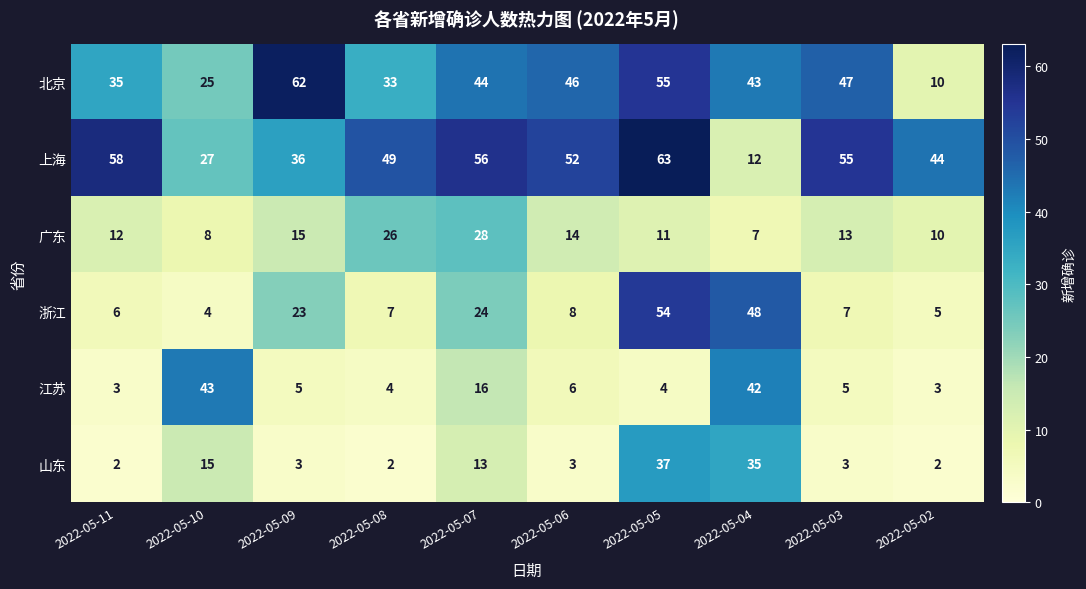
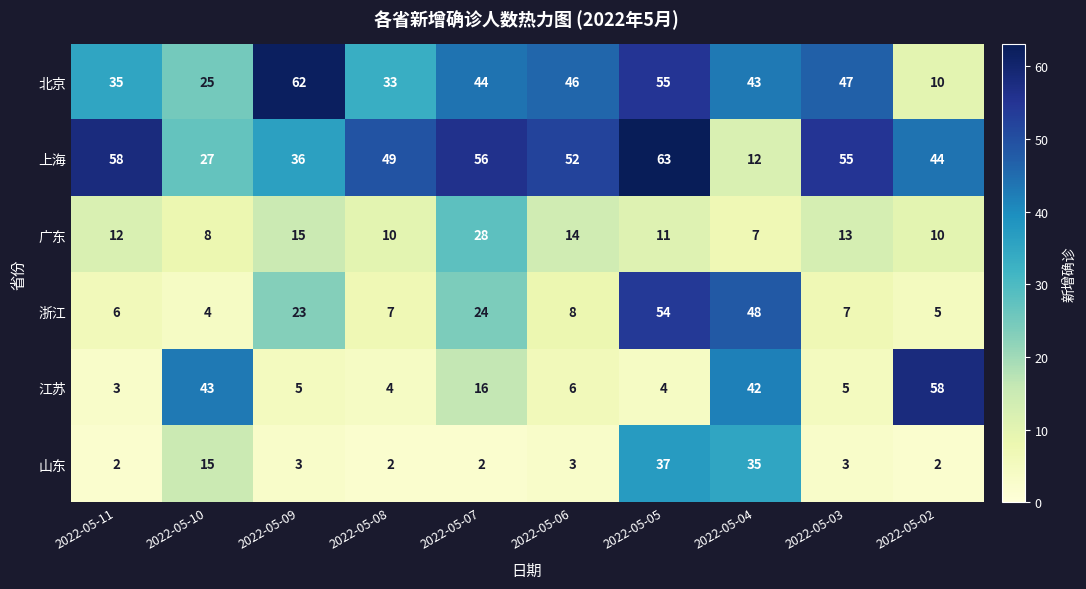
广东, 2022-05-08: 26 -> 10
江苏, 2022-05-02: 3 -> 58
山东, 2022-05-07: 13 -> 2
